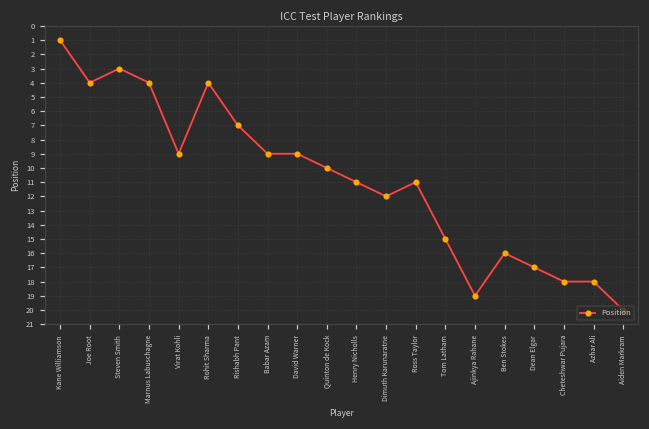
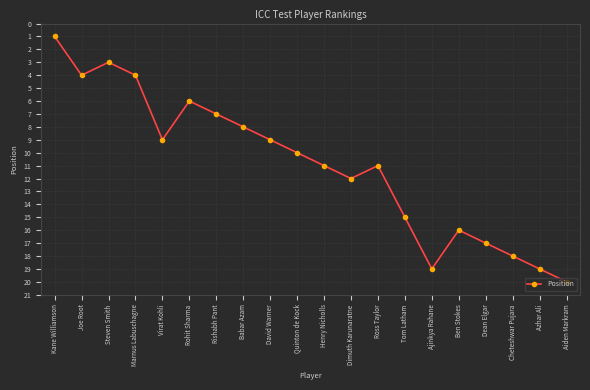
Rohit Sharma: 4 -> 6
Babar Azam: 9 -> 8
Azhar Ali: 18 -> 19
